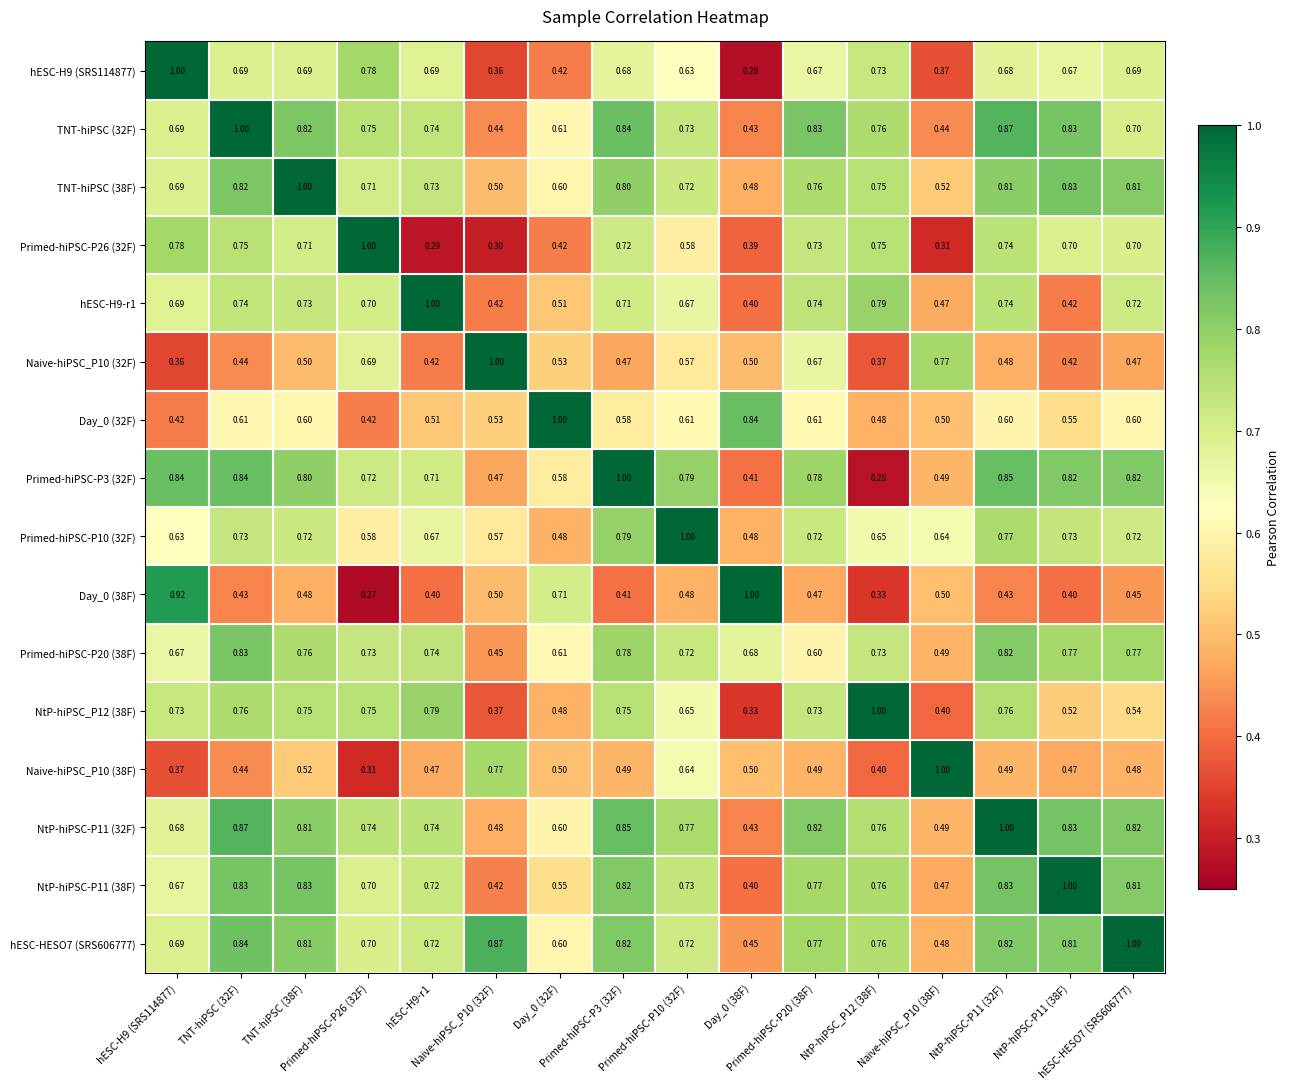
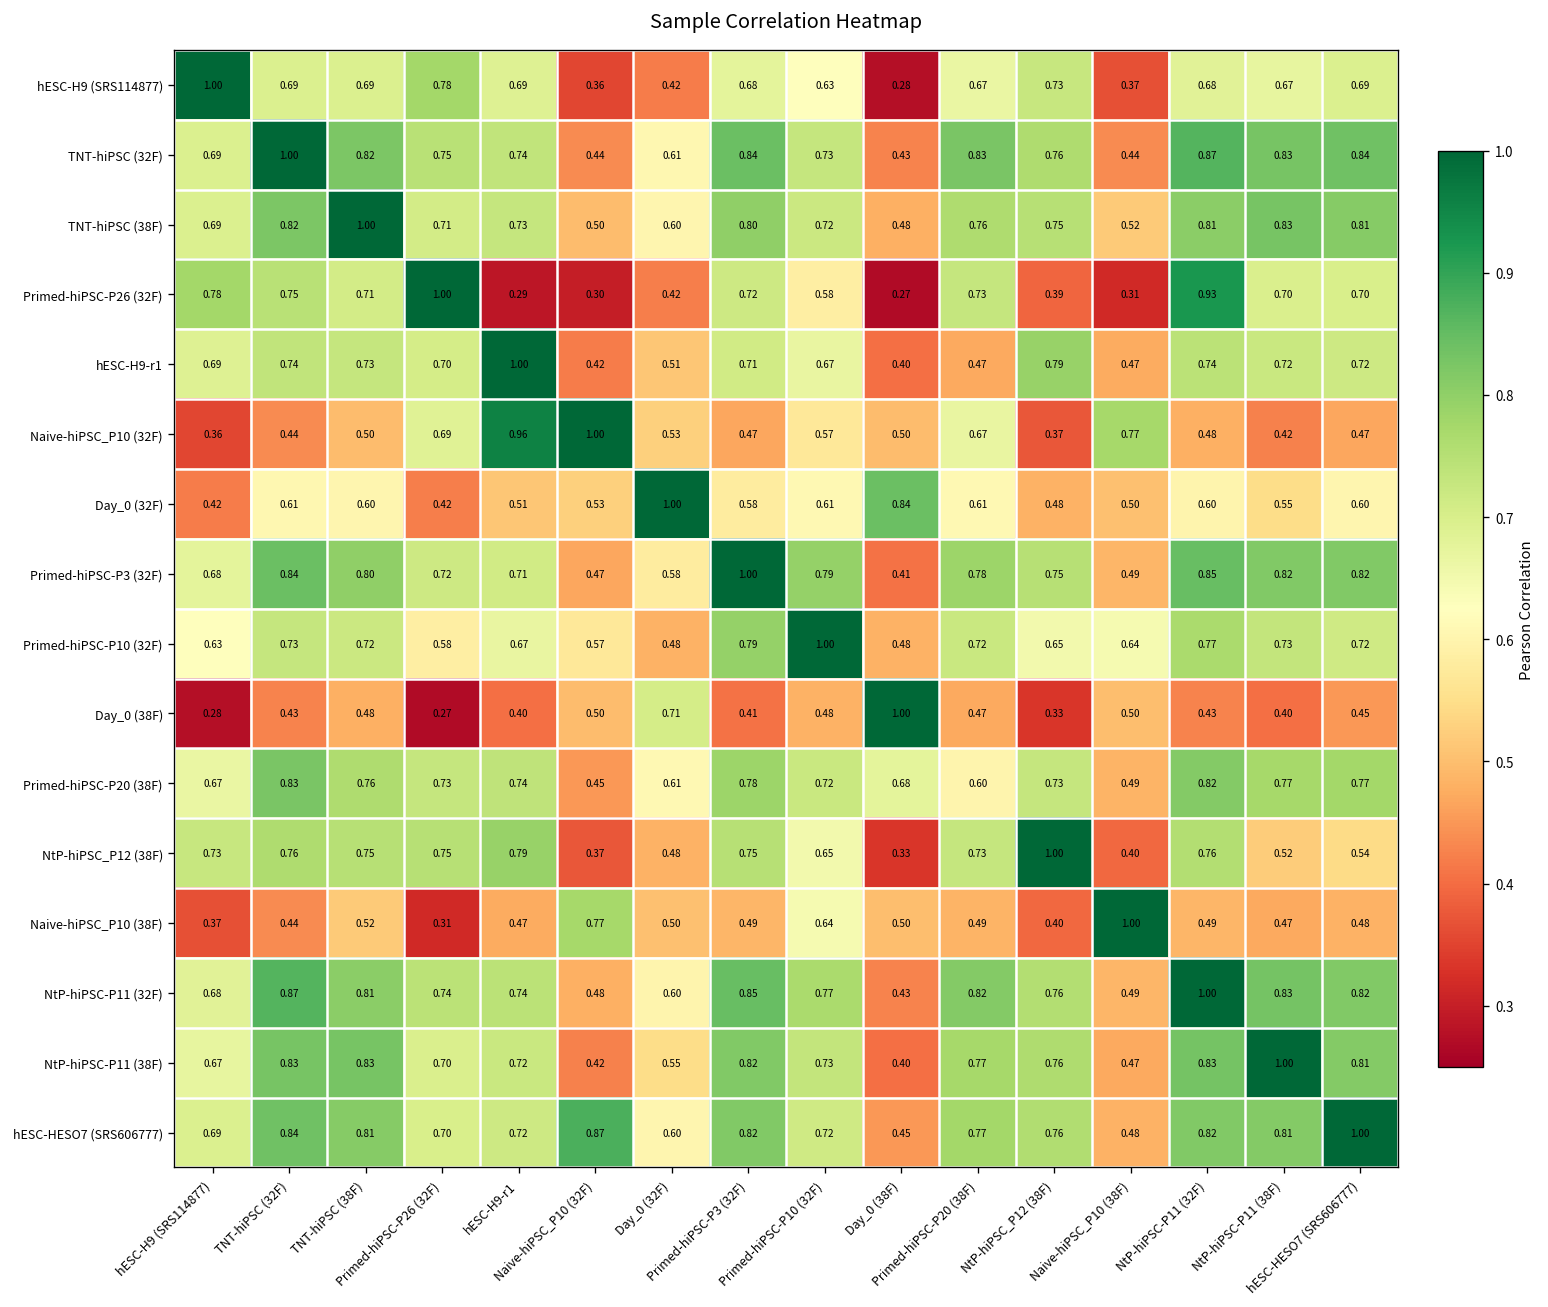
TNT-hiPSC (32F), hESC-HESO7 (SRS606777): 0.70 -> 0.84
Primed-hiPSC-P26 (32F), Day_0 (38F): 0.39 -> 0.27
Primed-hiPSC-P26 (32F), NtP-hiPSC_P12 (38F): 0.75 -> 0.39
Primed-hiPSC-P26 (32F), NtP-hiPSC-P11 (32F): 0.74 -> 0.93
hESC-H9-r1, Primed-hiPSC-P20 (38F): 0.74 -> 0.47
hESC-H9-r1, NtP-hiPSC-P11 (38F): 0.42 -> 0.72
Naive-hiPSC_P10 (32F), hESC-H9-r1: 0.42 -> 0.96
Primed-hiPSC-P3 (32F), hESC-H9 (SRS114877): 0.84 -> 0.68
Primed-hiPSC-P3 (32F), NtP-hiPSC_P12 (38F): 0.28 -> 0.75
Day_0 (38F), hESC-H9 (SRS114877): 0.92 -> 0.28
